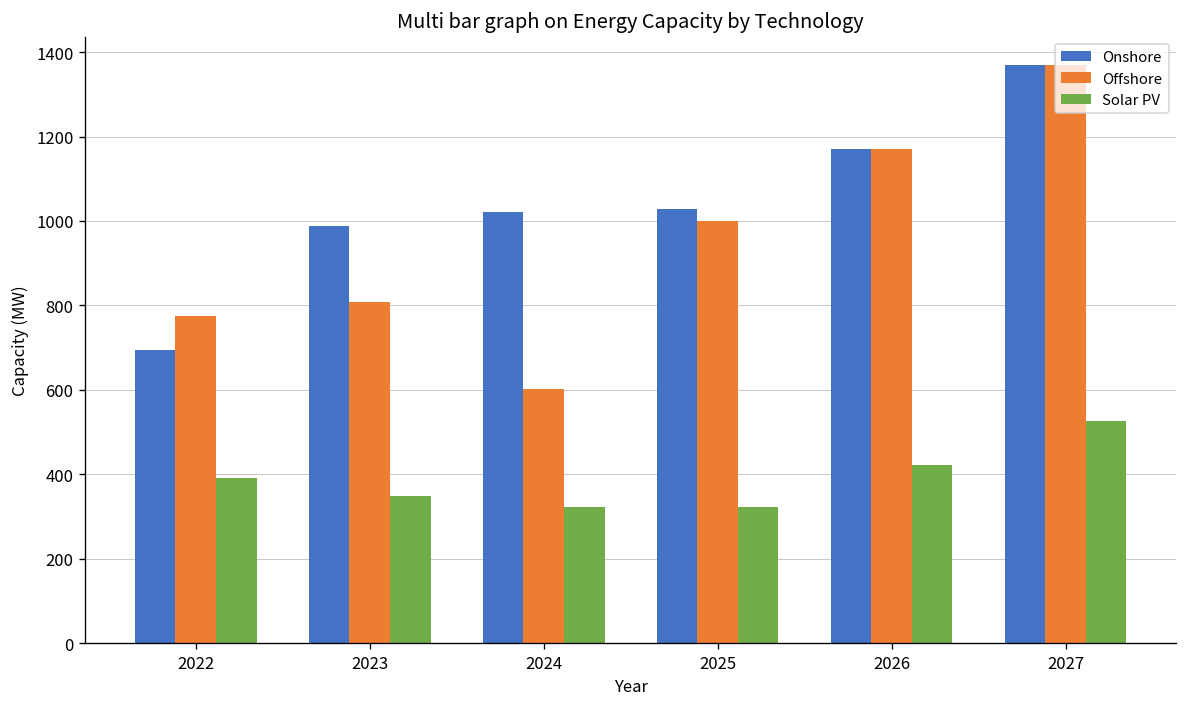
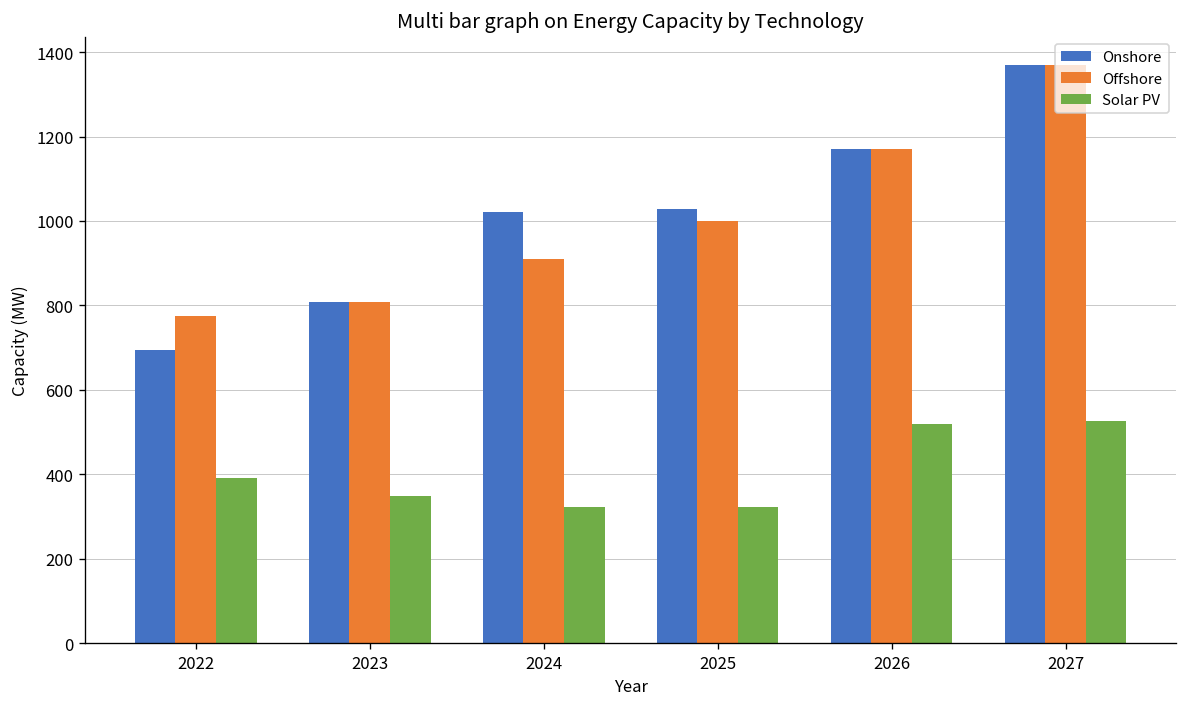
Onshore, 2023: 990 -> 810
Offshore, 2024: 600 -> 910
Solar PV, 2026: 420 -> 520
